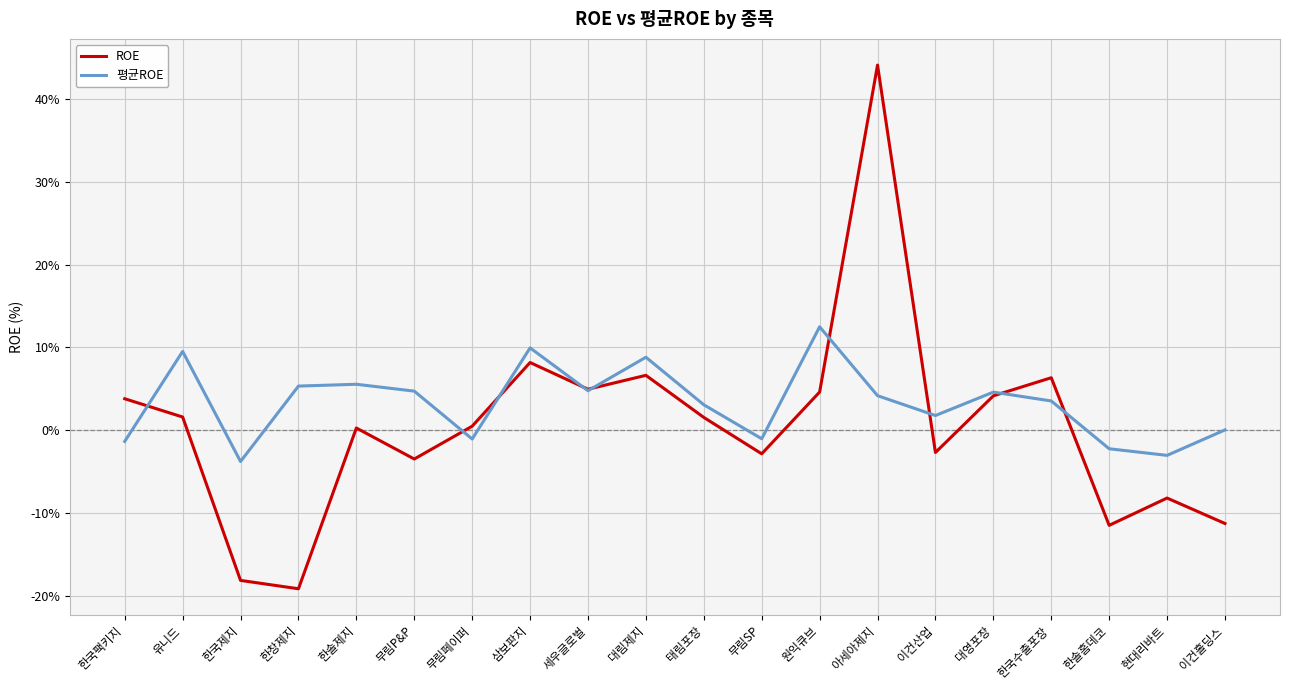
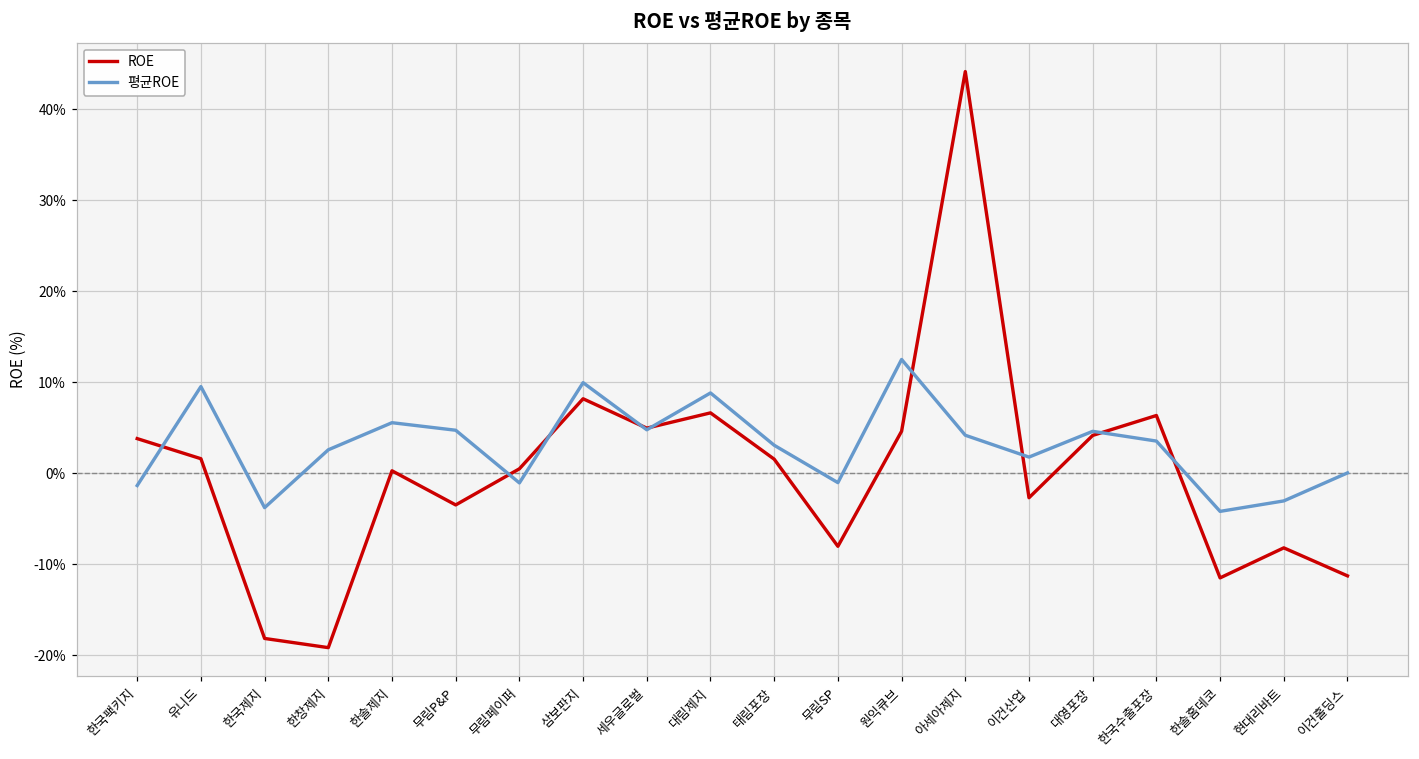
평균ROE, 한창제지: 5% -> 3%
ROE, 무림SP: -3% -> -8%
평균ROE, 한솔홈데코: -2% -> -4%
